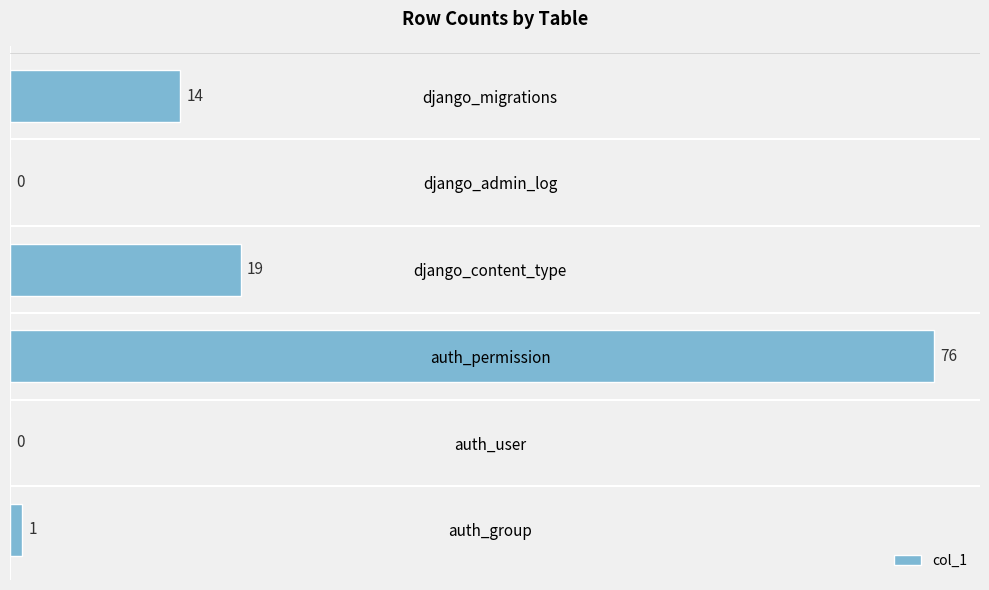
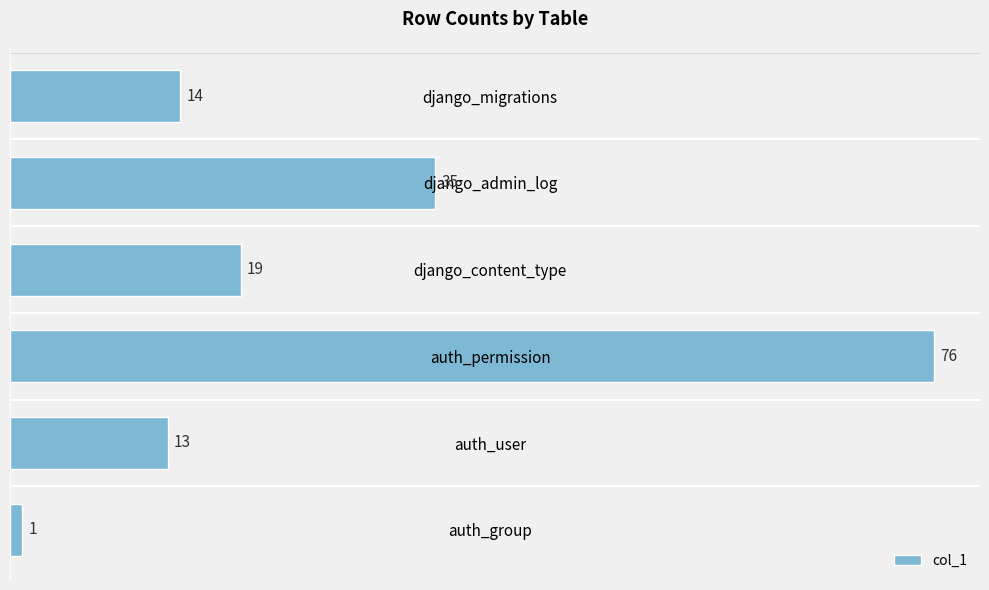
django_admin_log: 0 -> 35
auth_user: 0 -> 13
